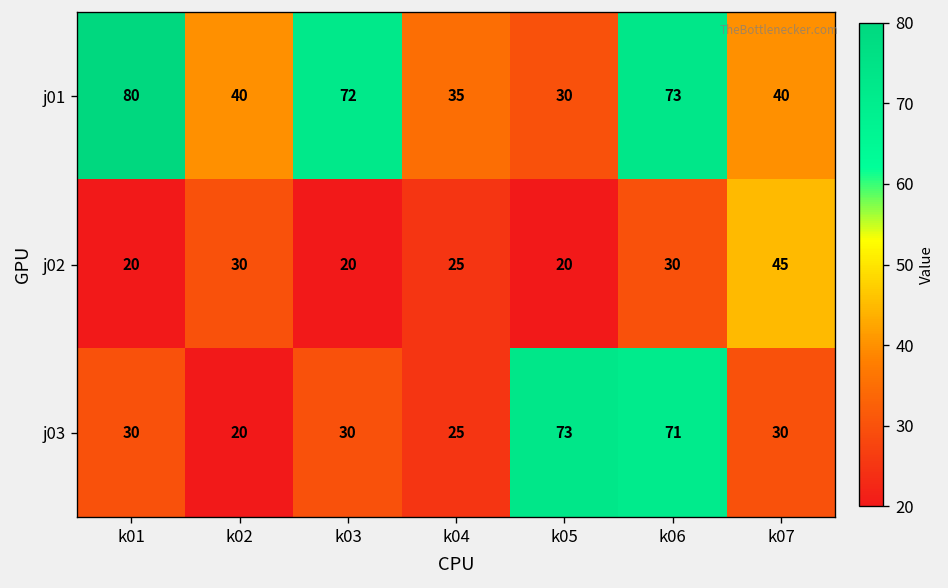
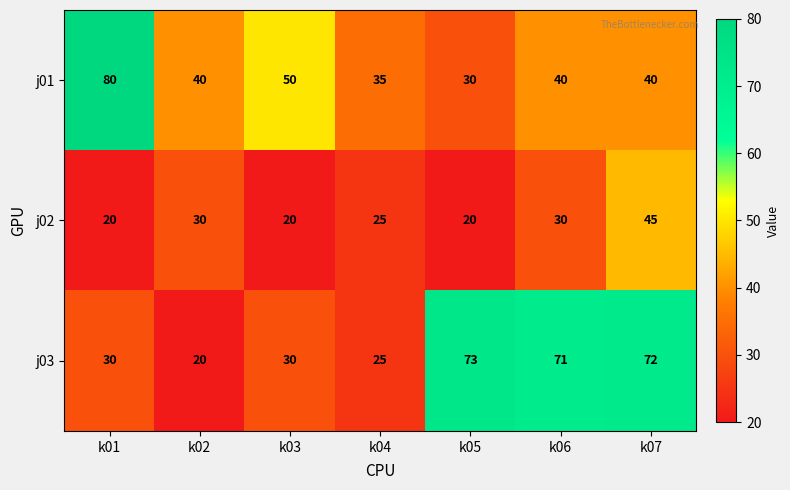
j01, k03: 72 -> 50
j01, k06: 73 -> 40
j03, k07: 30 -> 72
